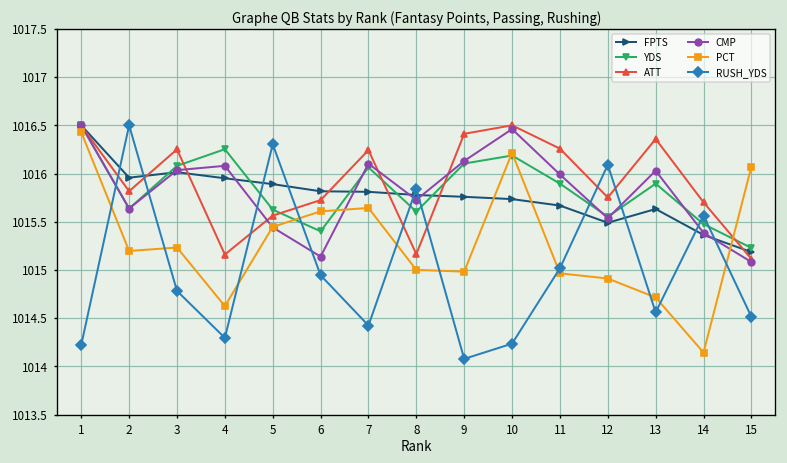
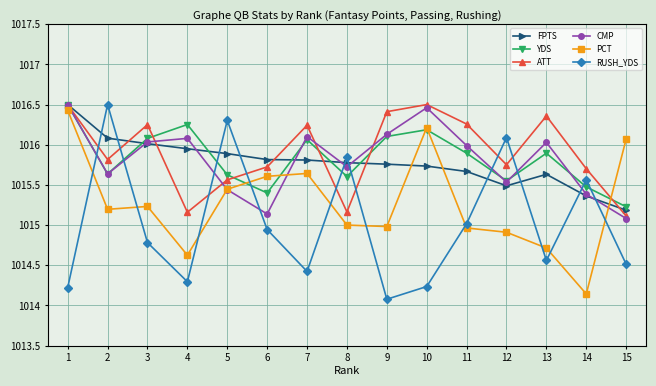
FPTS, 2: 1016.0 -> 1016.1
